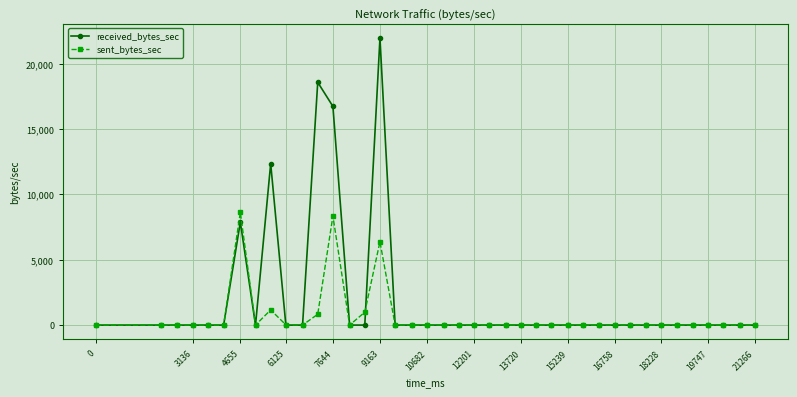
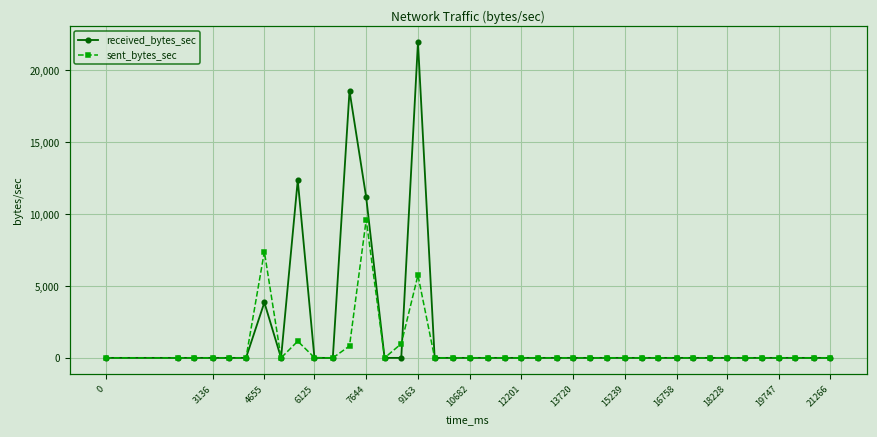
received_bytes_sec, 4655: 7,900 -> 3,900
sent_bytes_sec, 4655: 8,600 -> 7,400
received_bytes_sec, 7644: 16,700 -> 11,200
sent_bytes_sec, 7644: 8,300 -> 9,600
sent_bytes_sec, 9163: 6,400 -> 5,700
